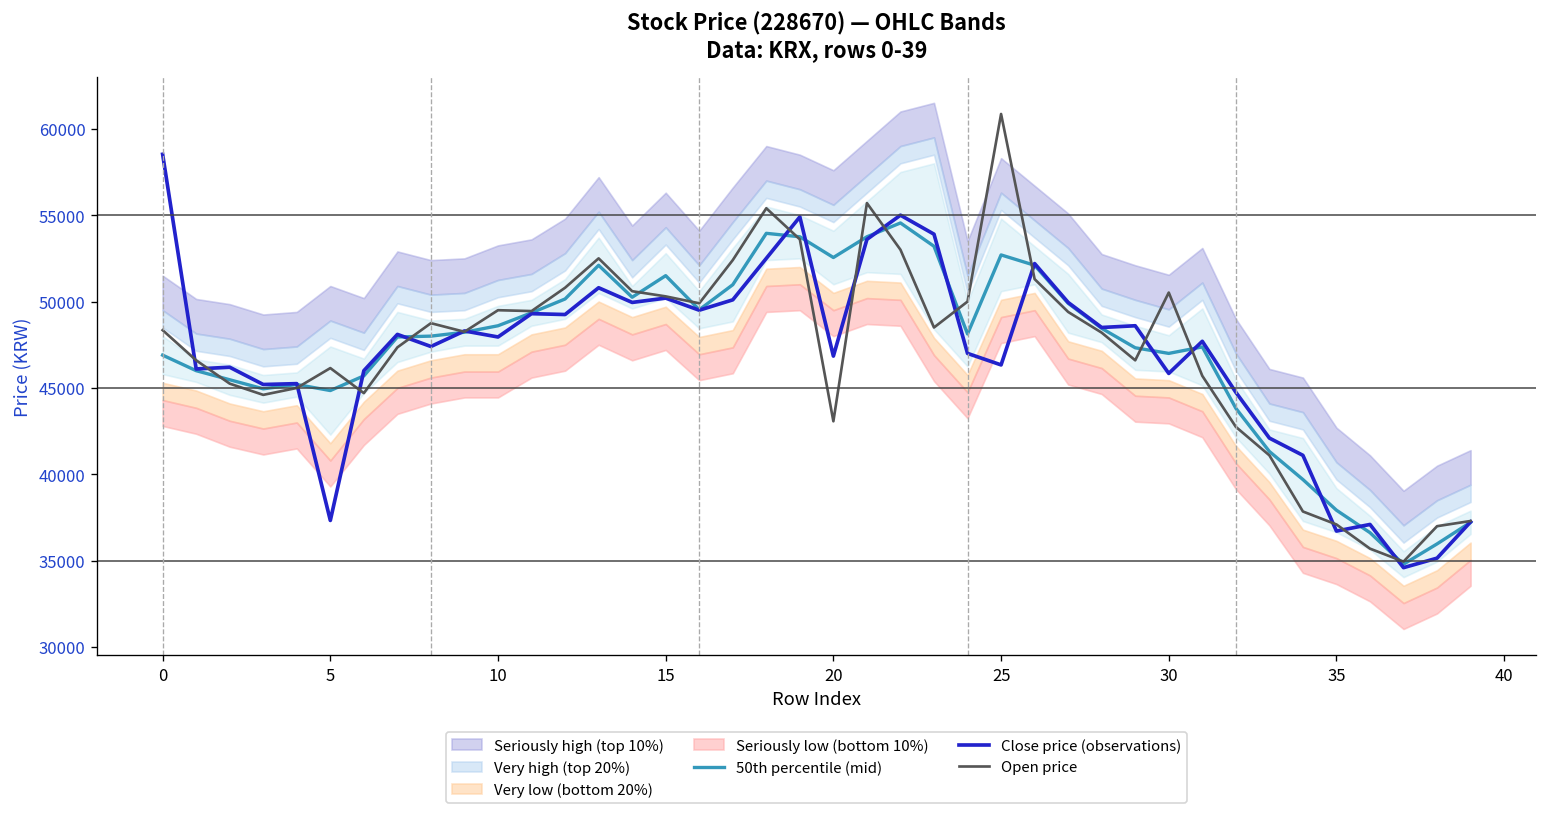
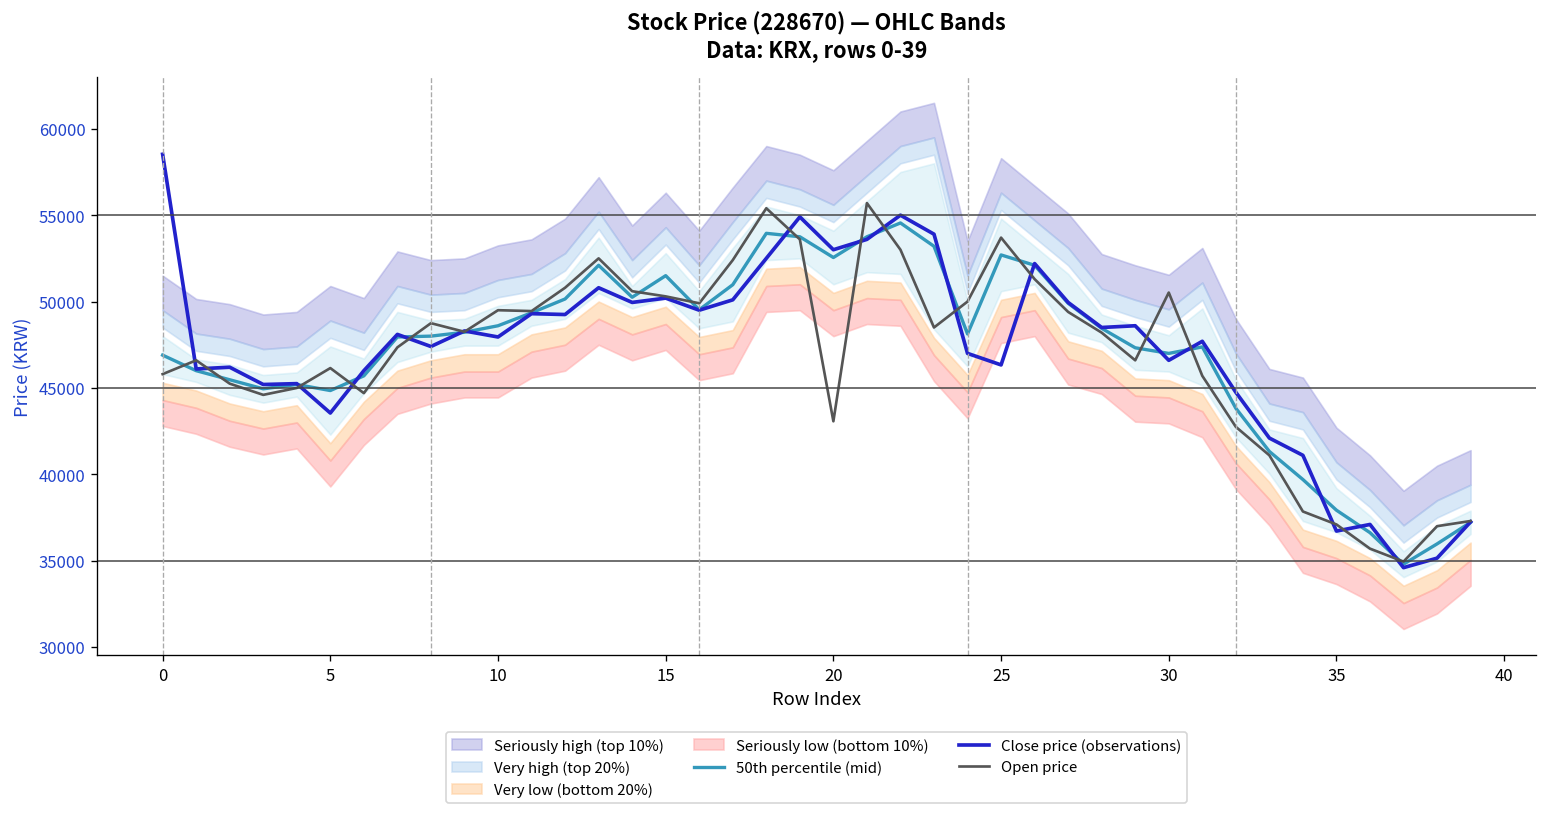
Open price, 0: 48300 -> 45800
Close price (observations), 5: 37300 -> 43600
Close price (observations), 20: 46800 -> 53000
Open price, 25: 60900 -> 53700
Close price (observations), 30: 45800 -> 46600
